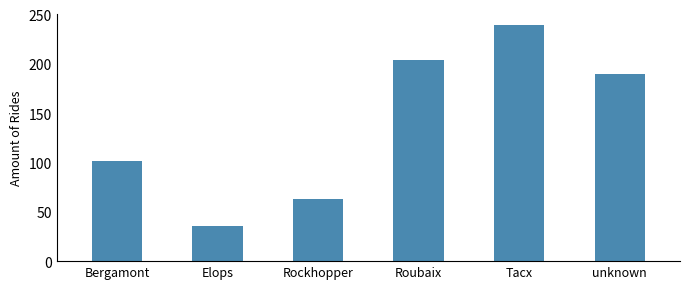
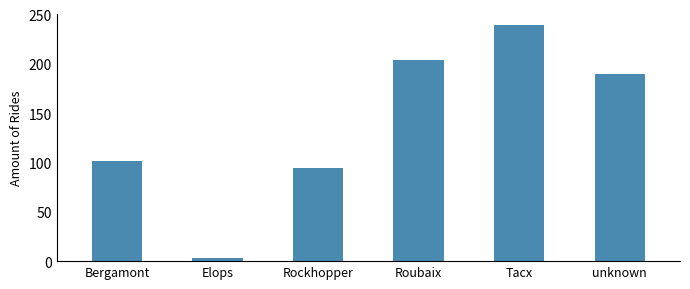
Elops: 40 -> 0
Rockhopper: 60 -> 90
